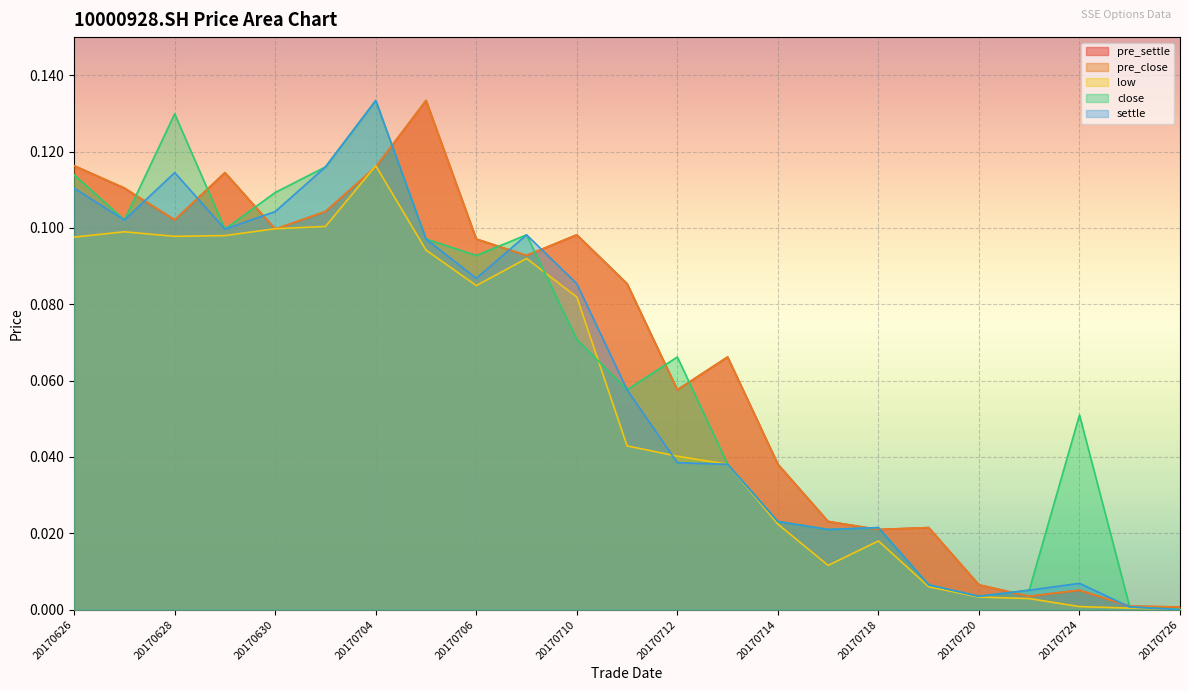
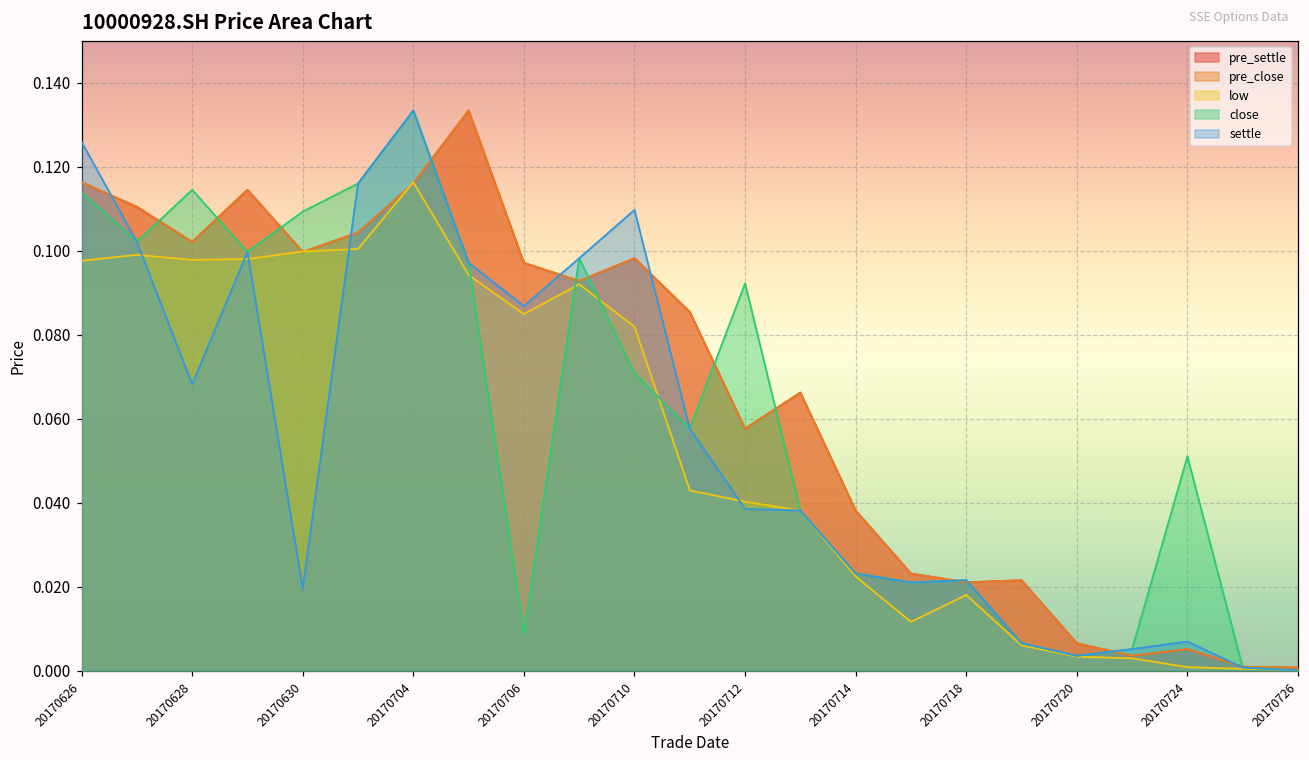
settle, 20170626: 0.110 -> 0.126
close, 20170628: 0.130 -> 0.115
settle, 20170628: 0.115 -> 0.068
settle, 20170630: 0.104 -> 0.020
close, 20170706: 0.093 -> 0.009
settle, 20170710: 0.085 -> 0.110
close, 20170712: 0.066 -> 0.092
